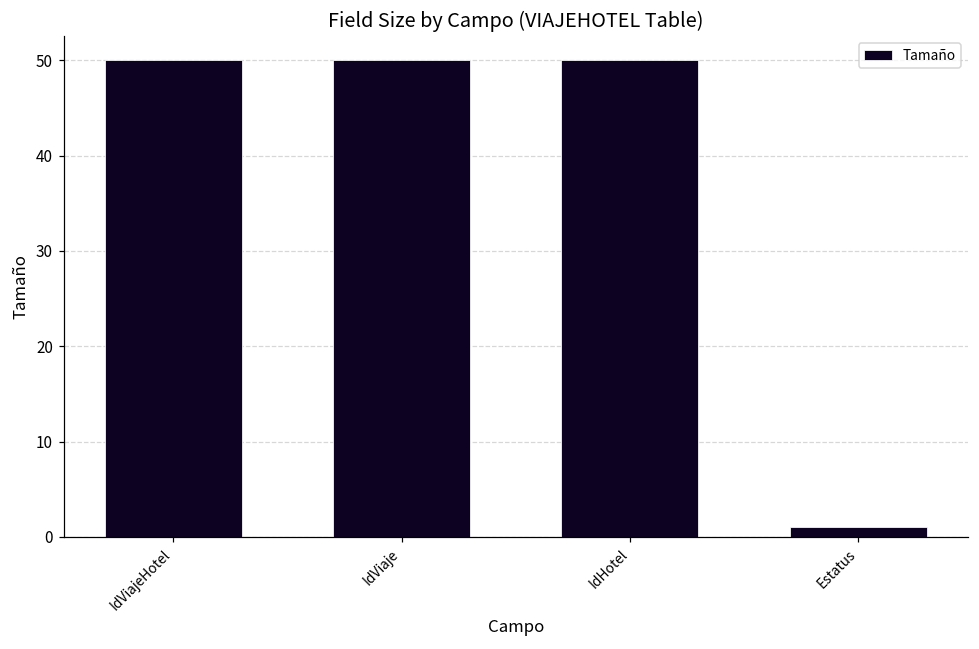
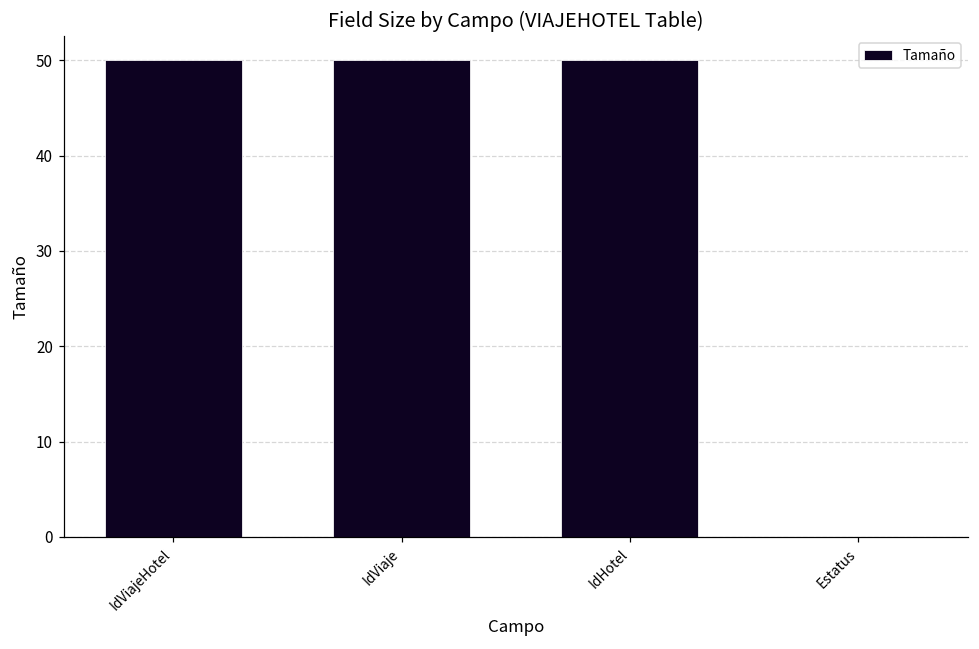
Estatus: 1 -> 0
